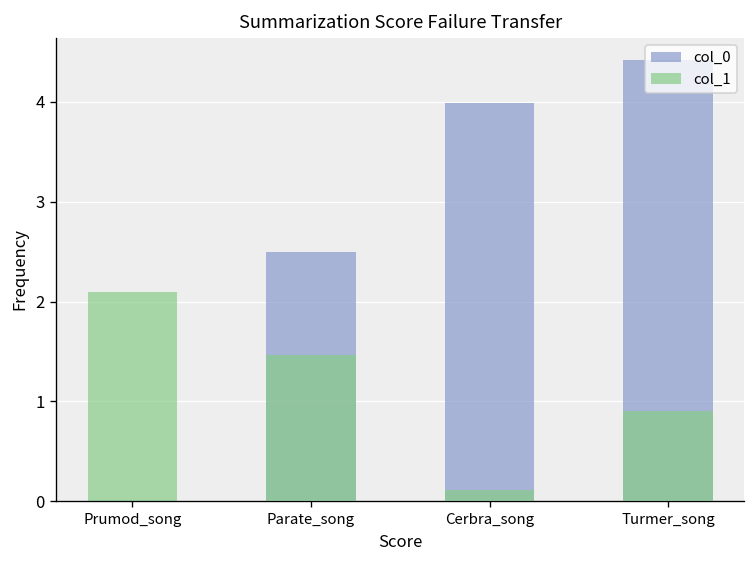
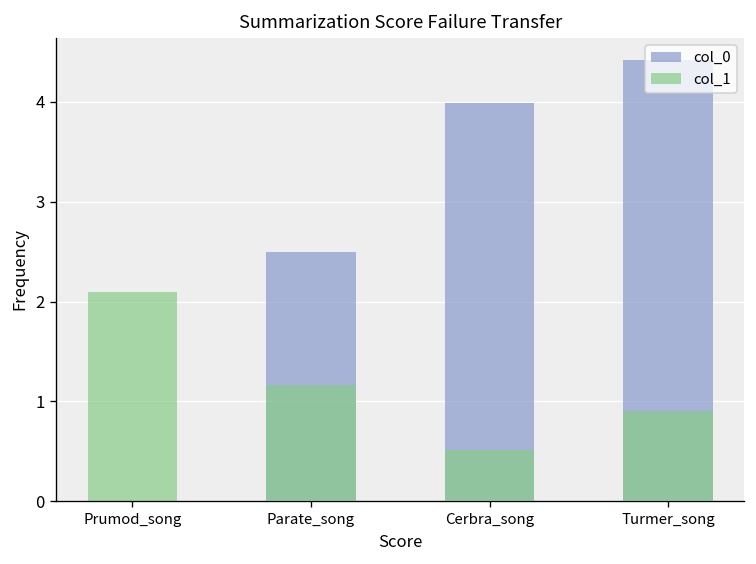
col_1, Parate_song: 1.5 -> 1.2
col_1, Cerbra_song: 0.1 -> 0.5
